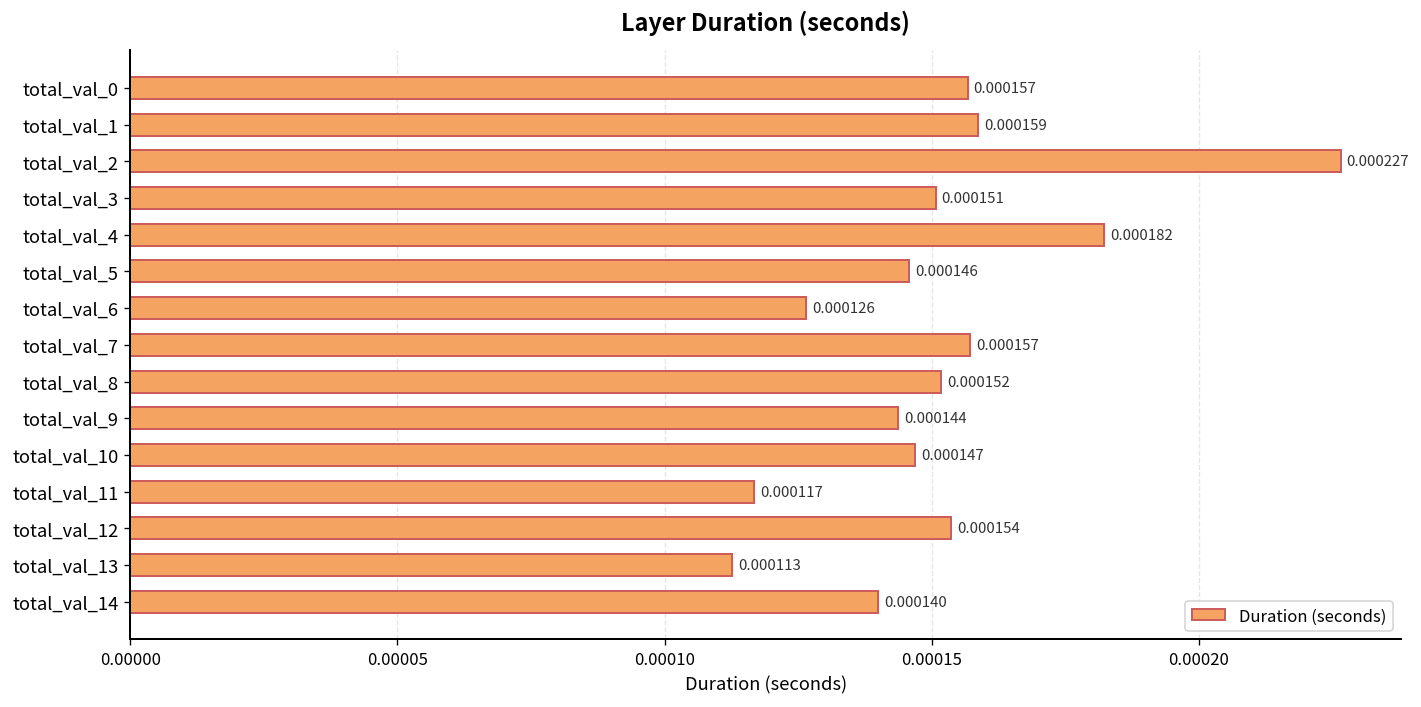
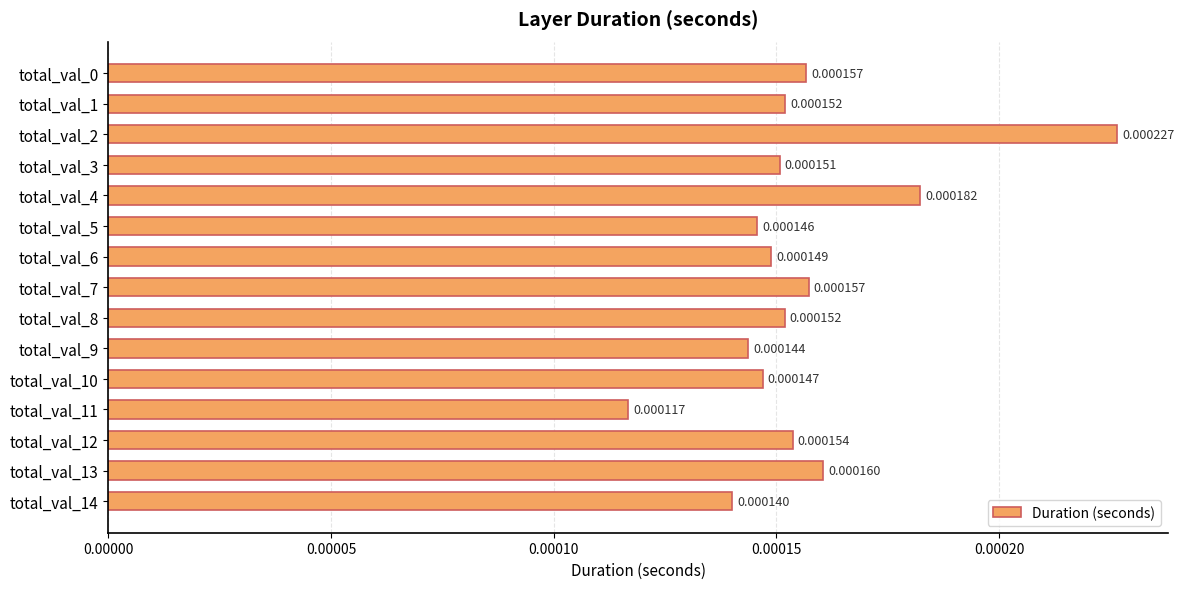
total_val_1: 0.000159 -> 0.000152
total_val_6: 0.000126 -> 0.000149
total_val_13: 0.000113 -> 0.000160
